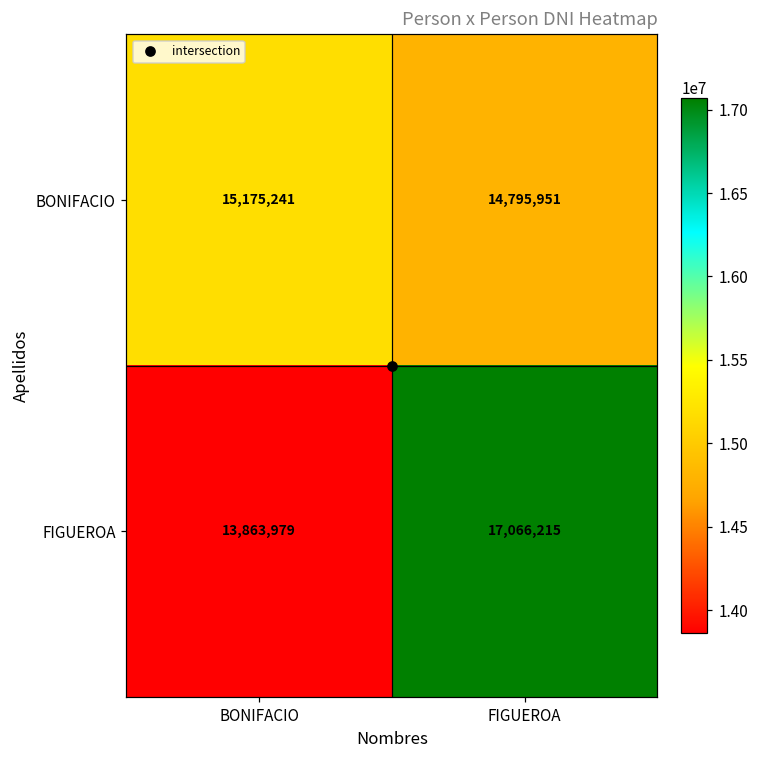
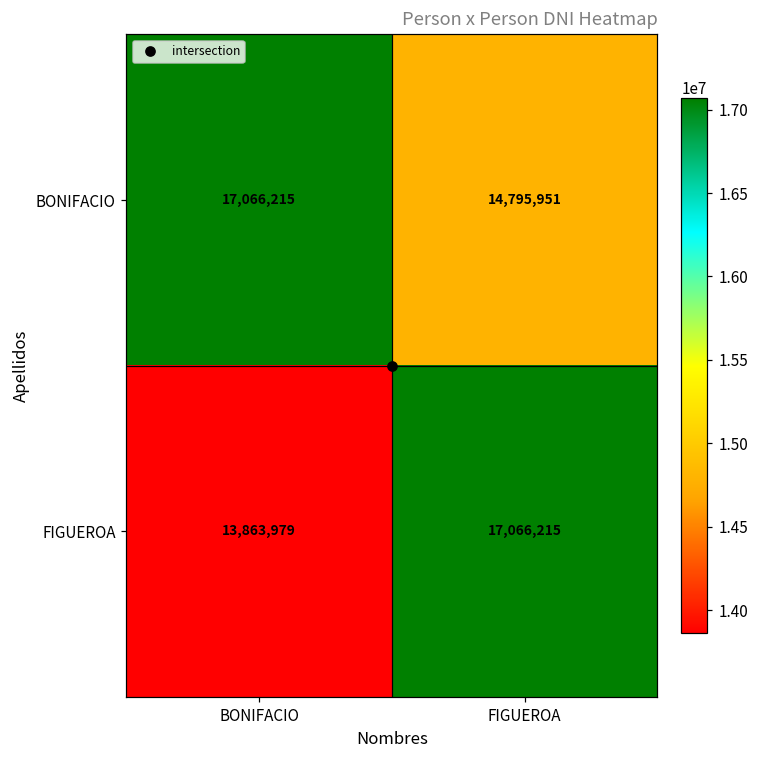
BONIFACIO, BONIFACIO: 15,175,241 -> 17,066,215
